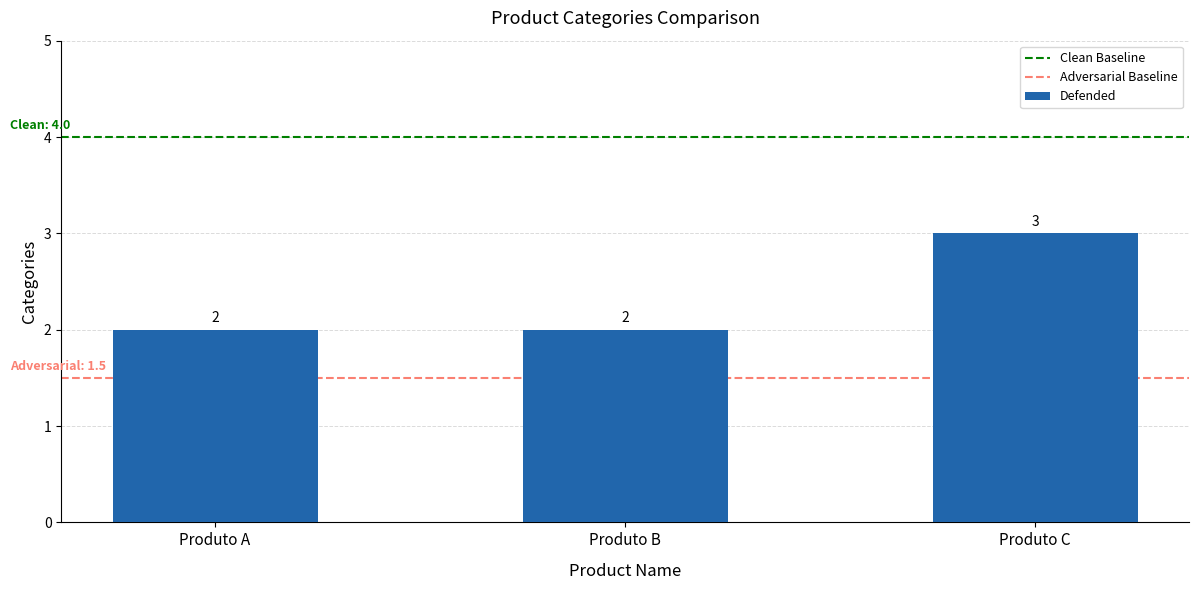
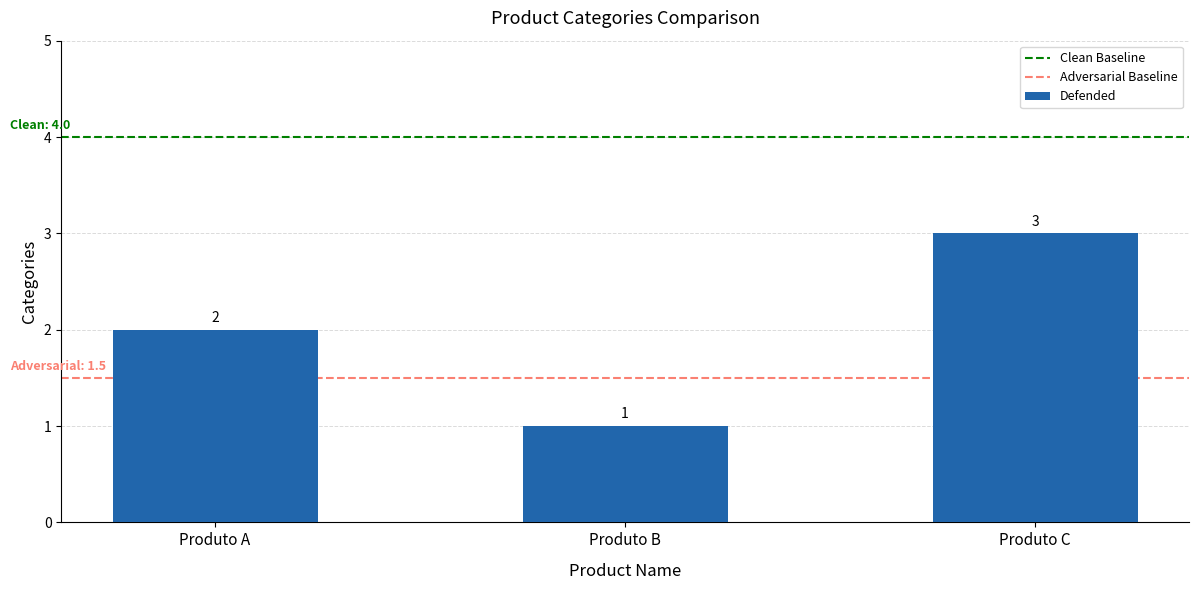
Produto B: 2 -> 1
